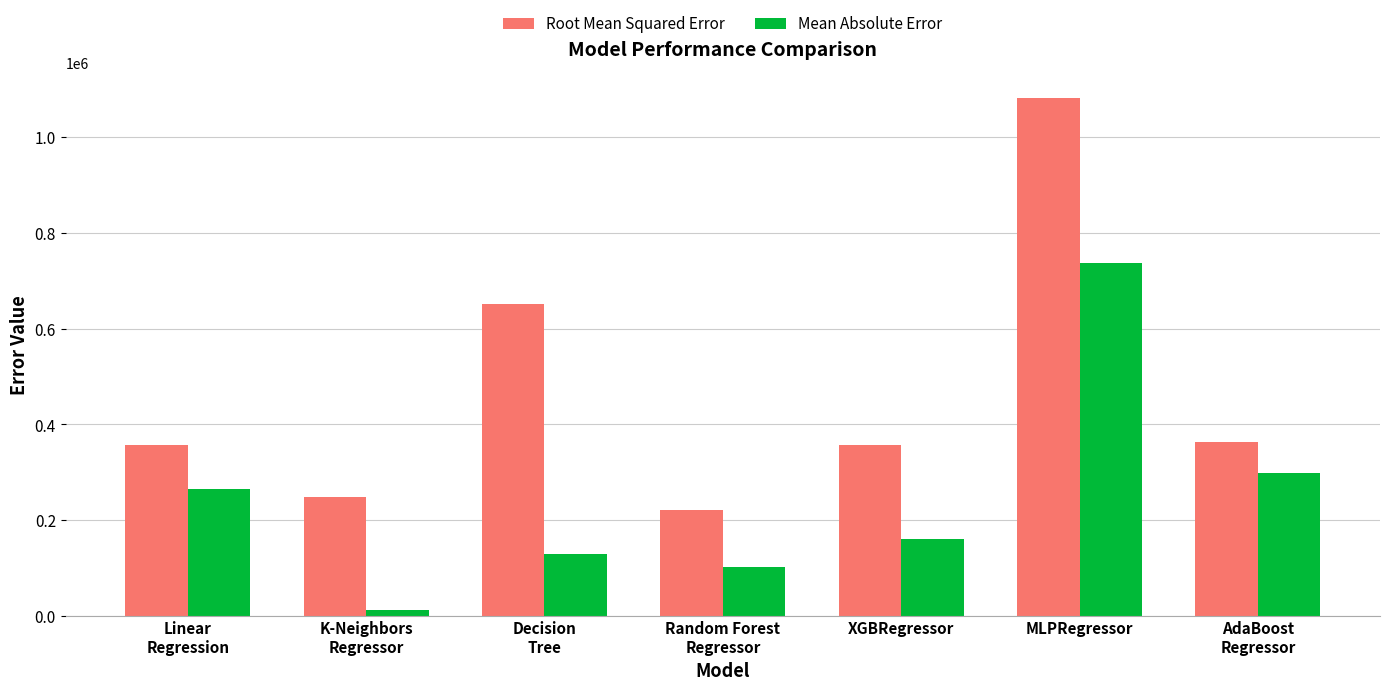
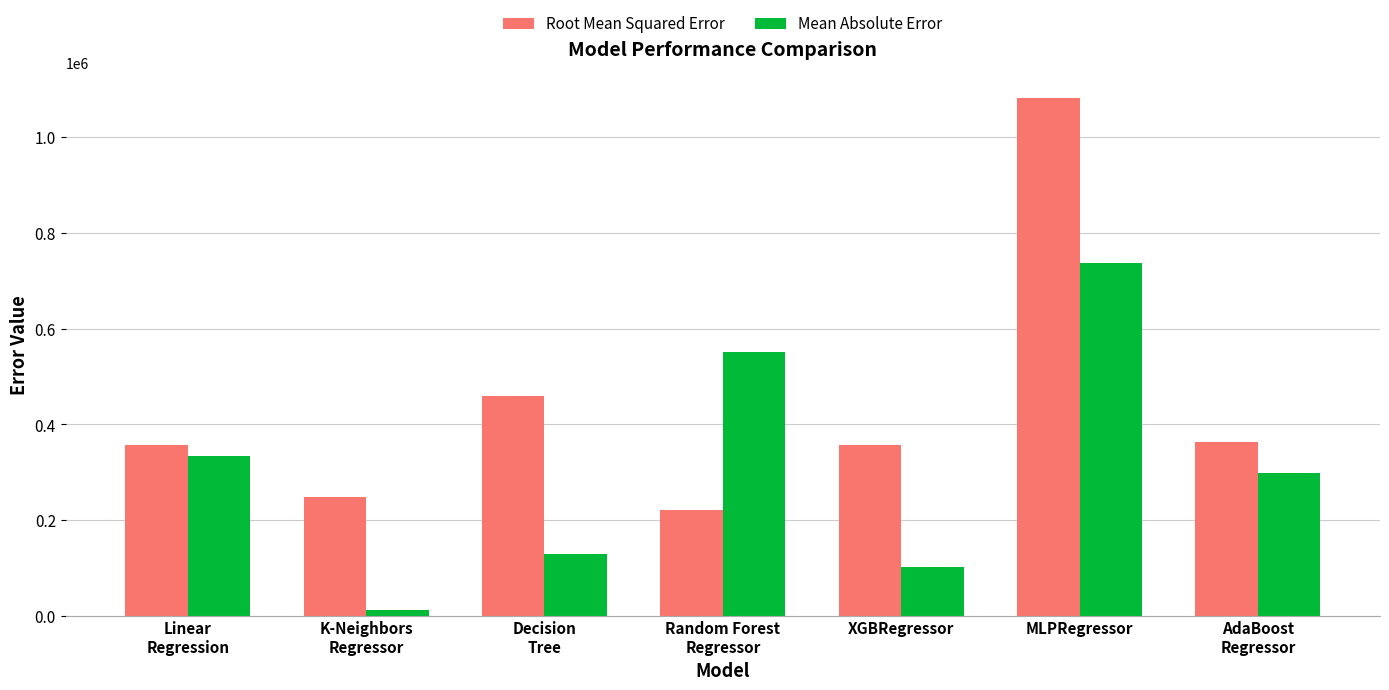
Mean Absolute Error, Linear Regression: 260000 -> 330000
Root Mean Squared Error, Decision Tree: 650000 -> 460000
Mean Absolute Error, Random Forest Regressor: 100000 -> 550000
Mean Absolute Error, XGBRegressor: 160000 -> 100000
